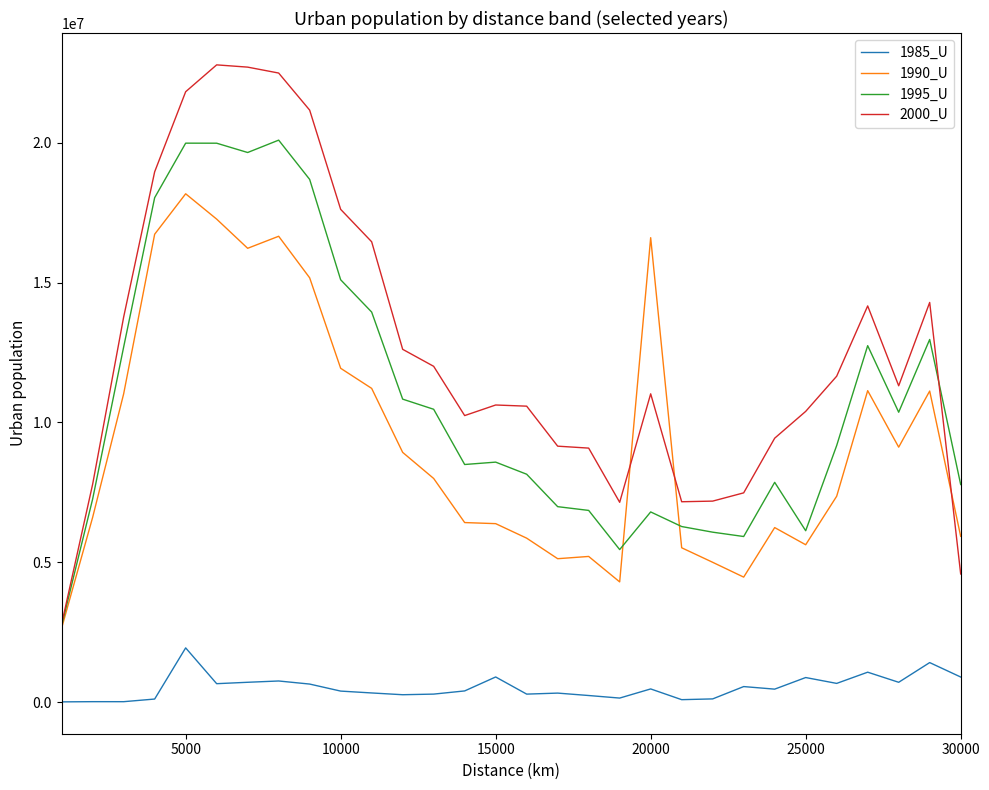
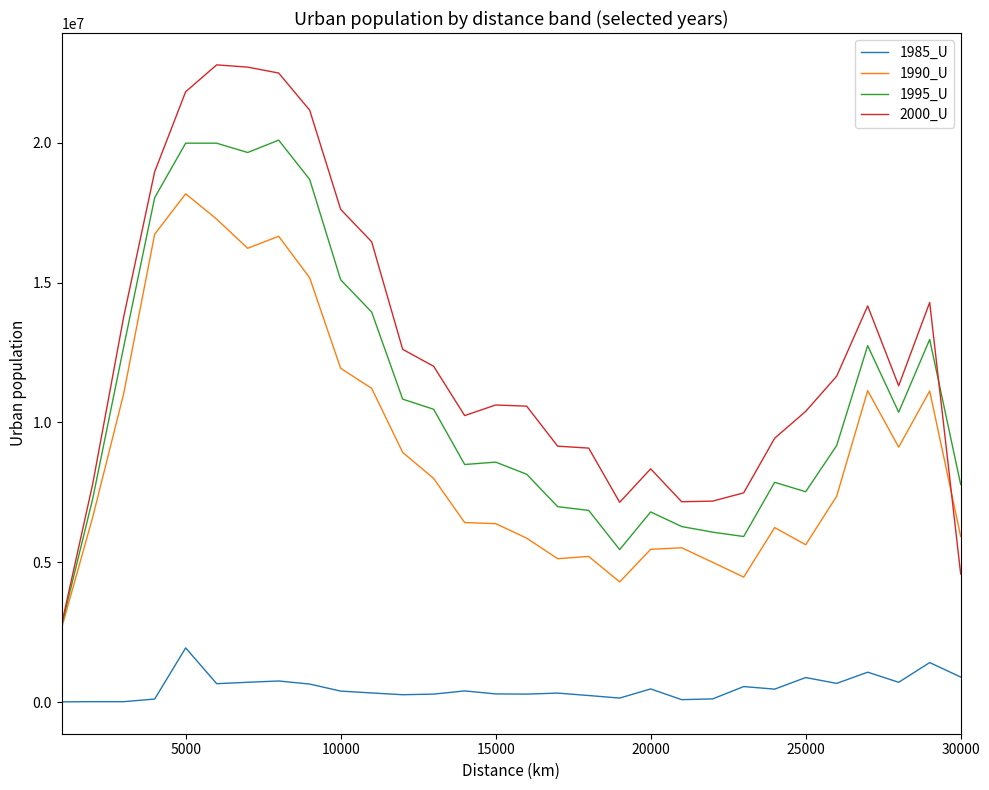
1985_U, 15000: 900000 -> 300000
1990_U, 20000: 16600000 -> 5500000
2000_U, 20000: 11000000 -> 8300000
1995_U, 25000: 6100000 -> 7500000
